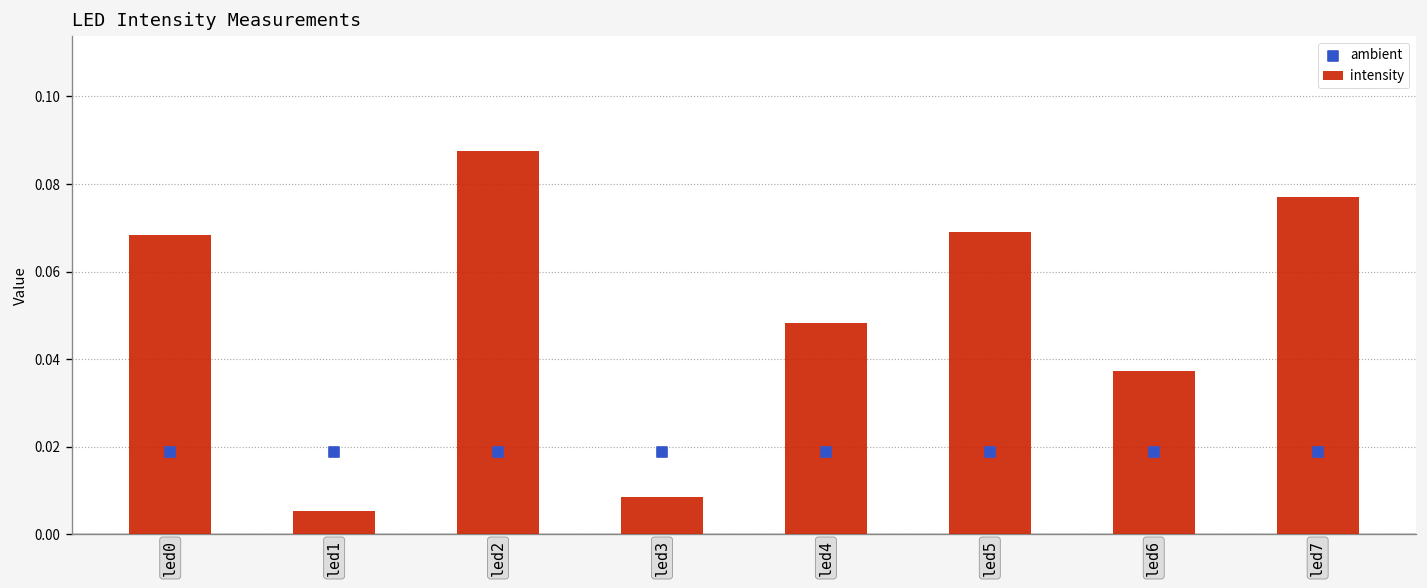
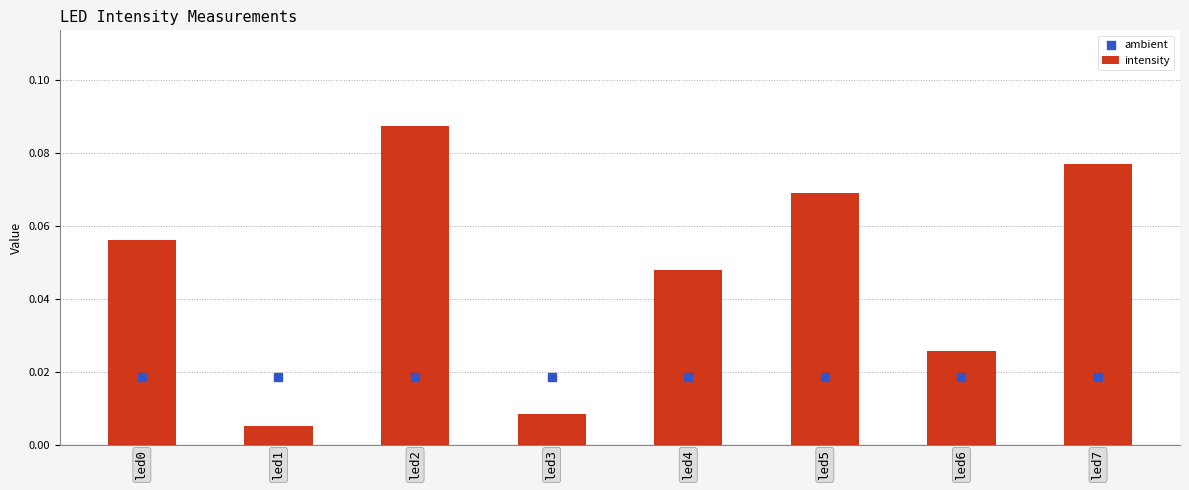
intensity, led0: 0.068 -> 0.056
intensity, led6: 0.037 -> 0.026
